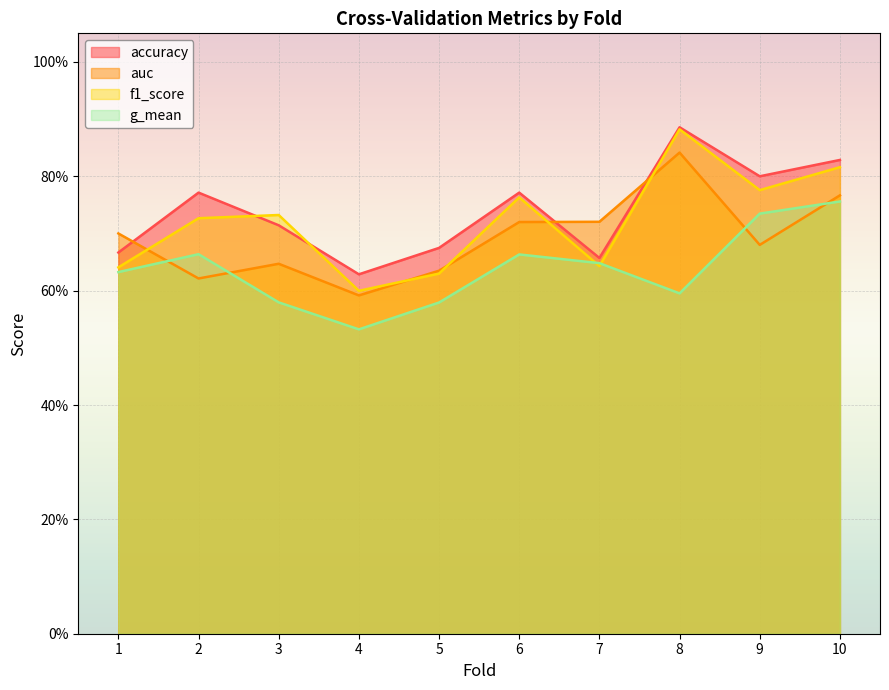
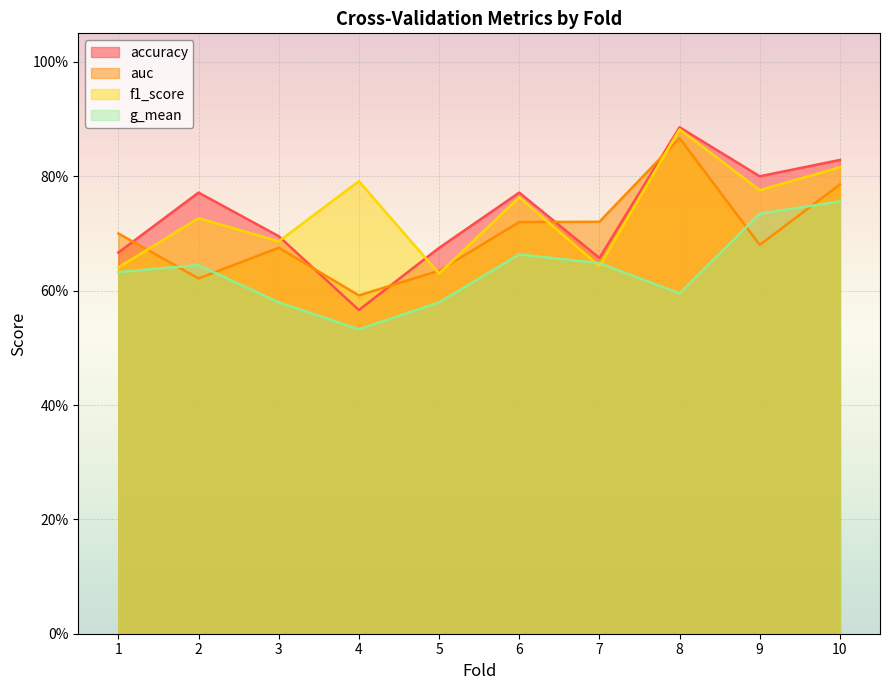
g_mean, 2: 66% -> 64%
accuracy, 3: 71% -> 70%
auc, 3: 65% -> 68%
f1_score, 3: 73% -> 69%
accuracy, 4: 63% -> 57%
f1_score, 4: 60% -> 79%
auc, 8: 84% -> 87%
auc, 10: 77% -> 79%
